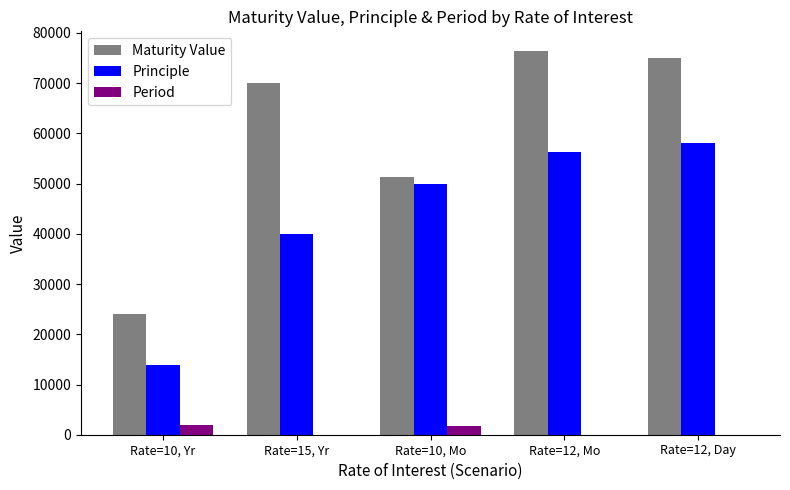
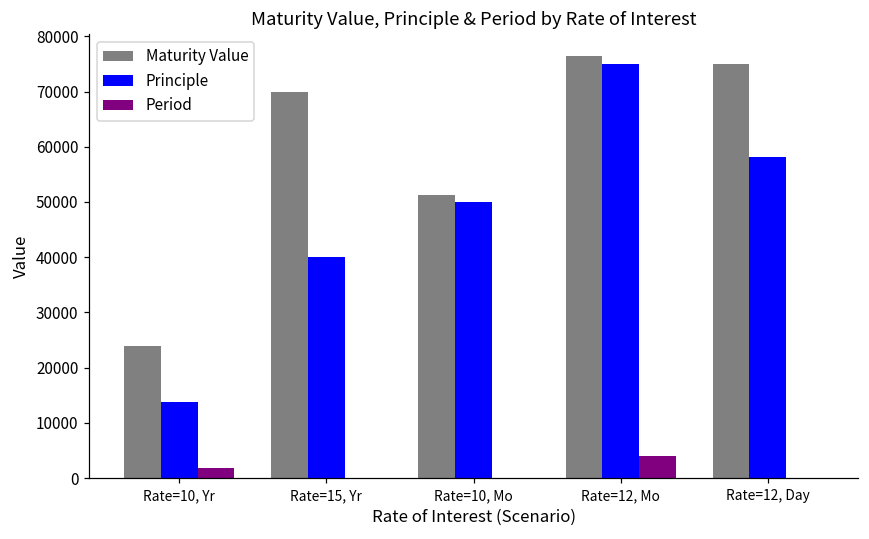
Period, Rate=10, Mo: 2000 -> 0
Principle, Rate=12, Mo: 56000 -> 75000
Period, Rate=12, Mo: 0 -> 4000
